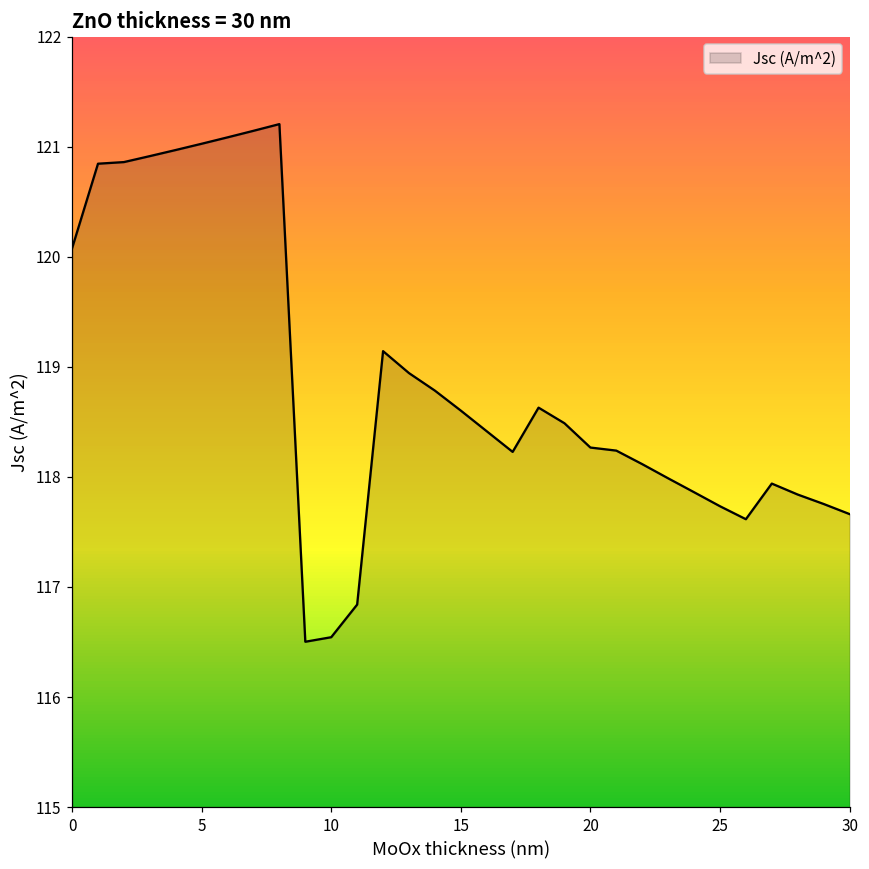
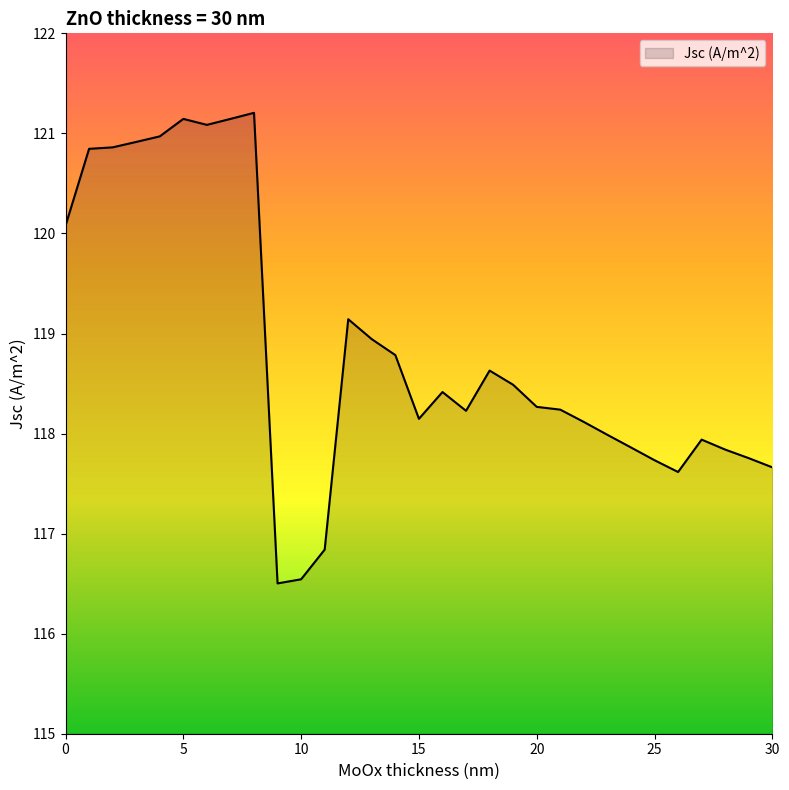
5: 121.03 -> 121.14
15: 118.60 -> 118.15
